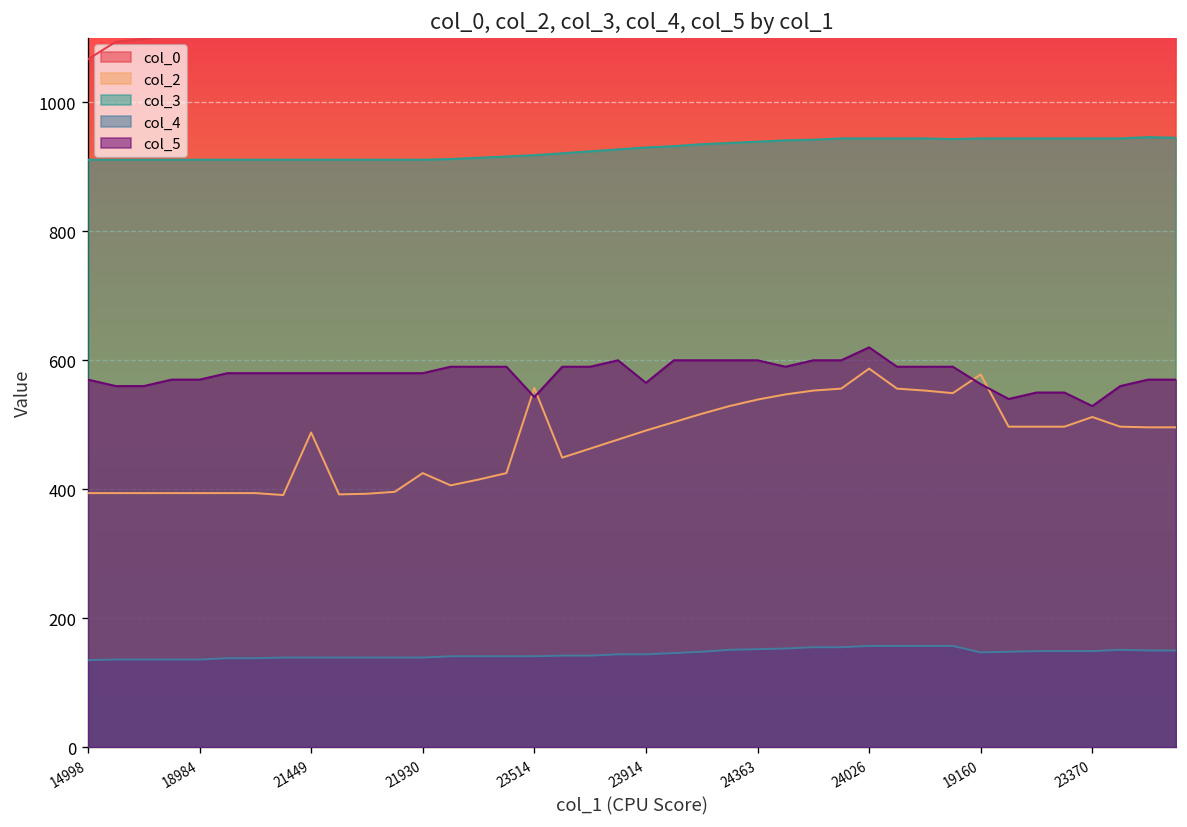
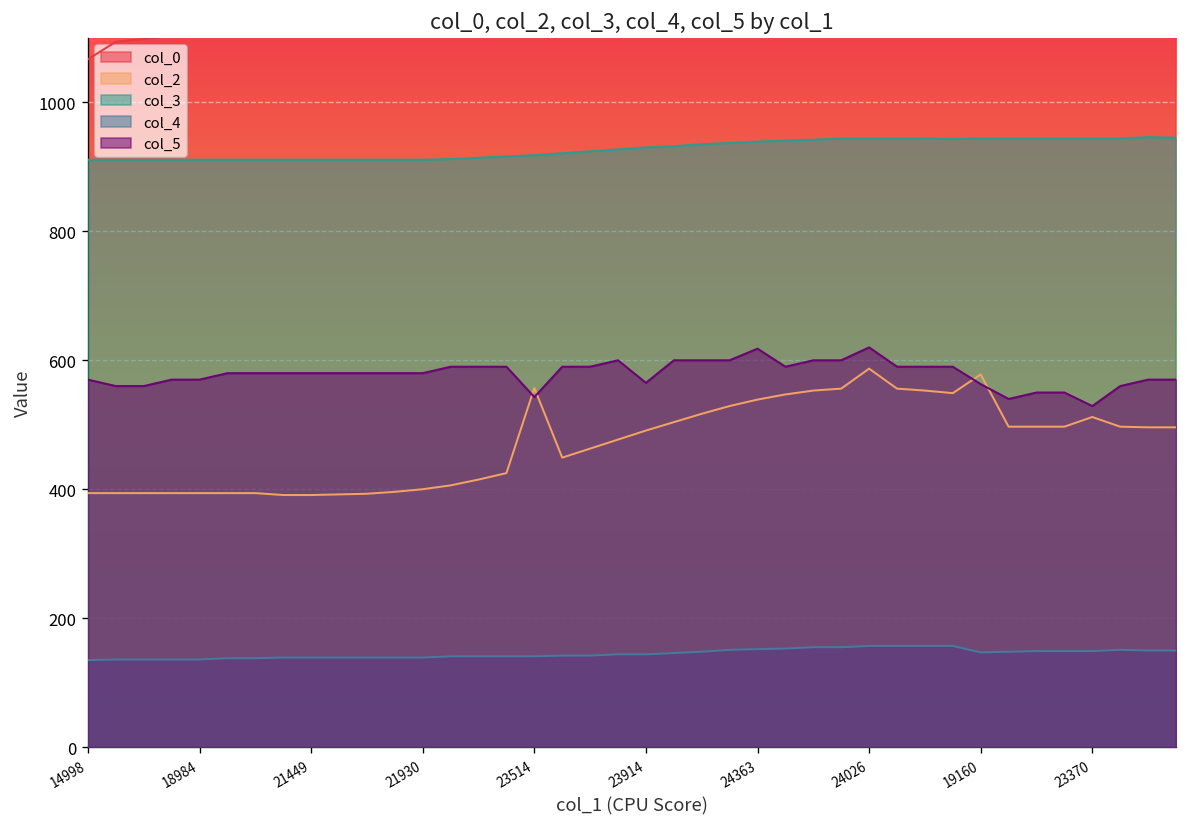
col_2, 21449: 490 -> 390
col_2, 21930: 430 -> 400
col_5, 24363: 600 -> 620
